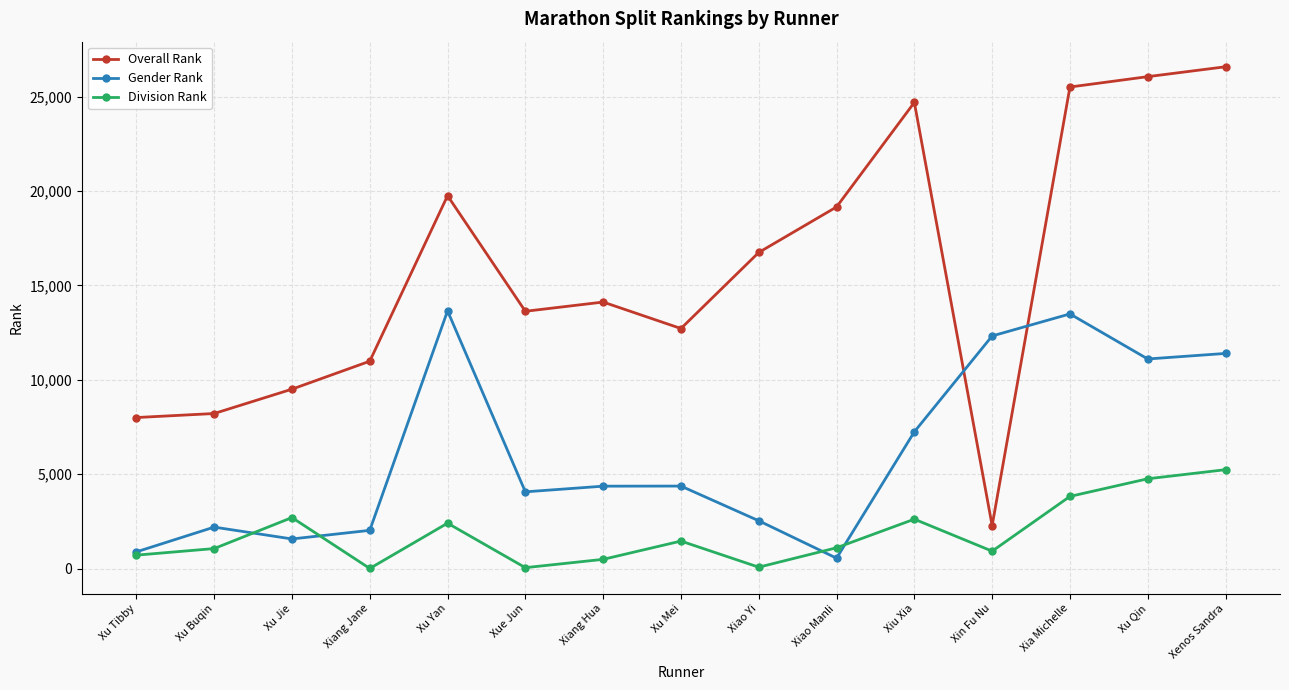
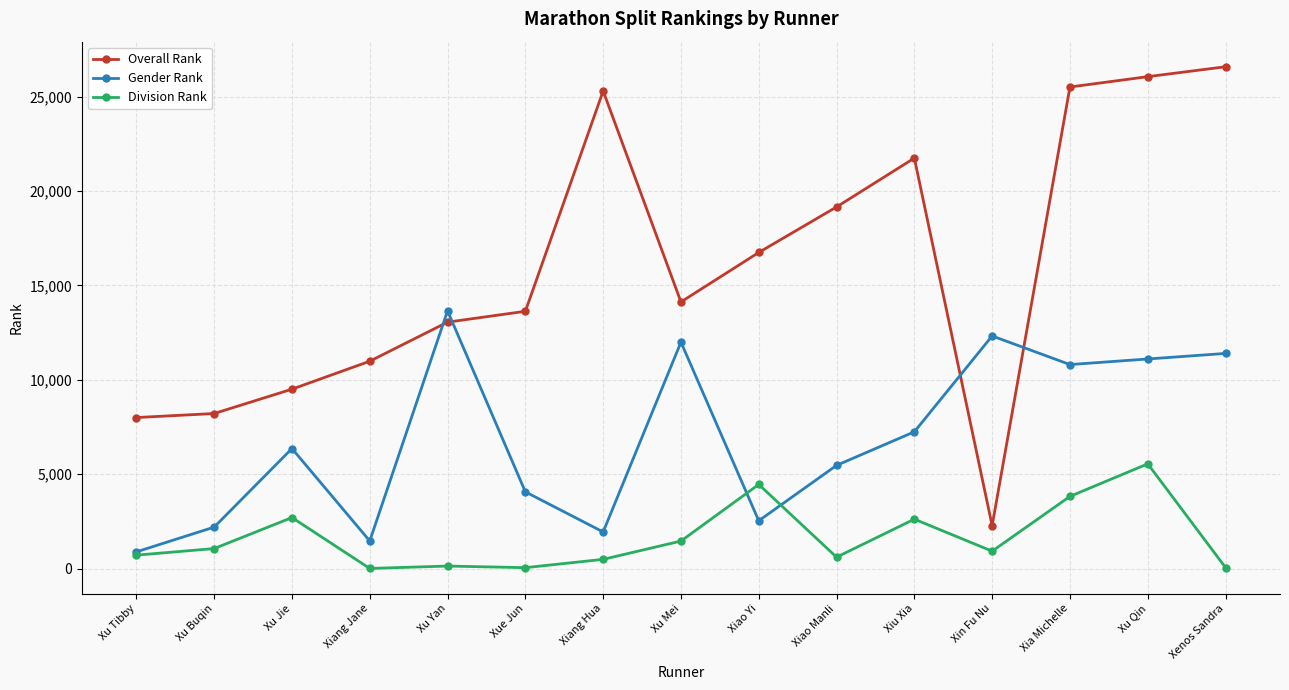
Gender Rank, Xu Jie: 1,600 -> 6,400
Gender Rank, Xiang Jane: 2,000 -> 1,500
Overall Rank, Xu Yan: 19,800 -> 13,100
Division Rank, Xu Yan: 2,400 -> 100
Overall Rank, Xiang Hua: 14,100 -> 25,300
Gender Rank, Xiang Hua: 4,400 -> 1,900
Overall Rank, Xu Mei: 12,700 -> 14,100
Gender Rank, Xu Mei: 4,400 -> 12,000
Division Rank, Xiao Yi: 100 -> 4,500
Gender Rank, Xiao Manli: 600 -> 5,500
Division Rank, Xiao Manli: 1,100 -> 600
Overall Rank, Xiu Xia: 24,700 -> 21,700
Gender Rank, Xia Michelle: 13,500 -> 10,800
Division Rank, Xu Qin: 4,800 -> 5,600
Division Rank, Xenos Sandra: 5,200 -> 100
